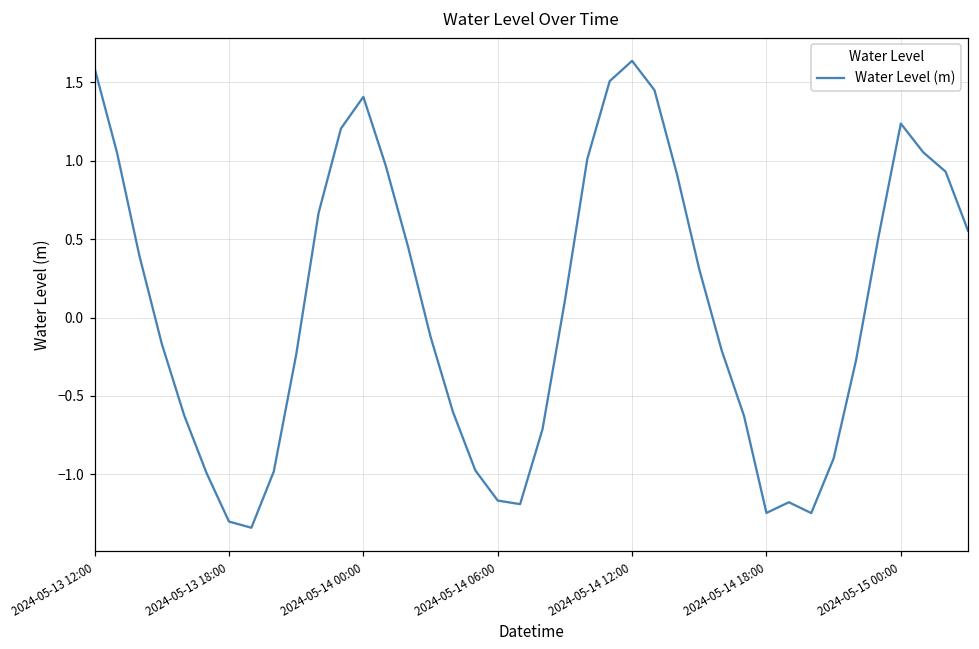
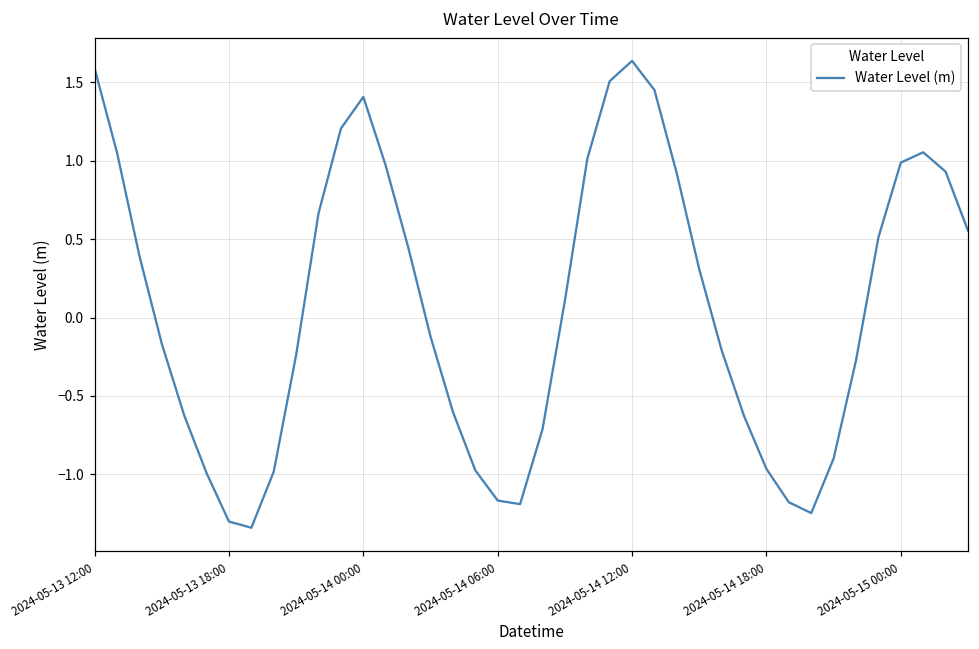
2024-05-14 18:00: -1.25 -> -0.97
2024-05-15 00:00: 1.24 -> 0.99
